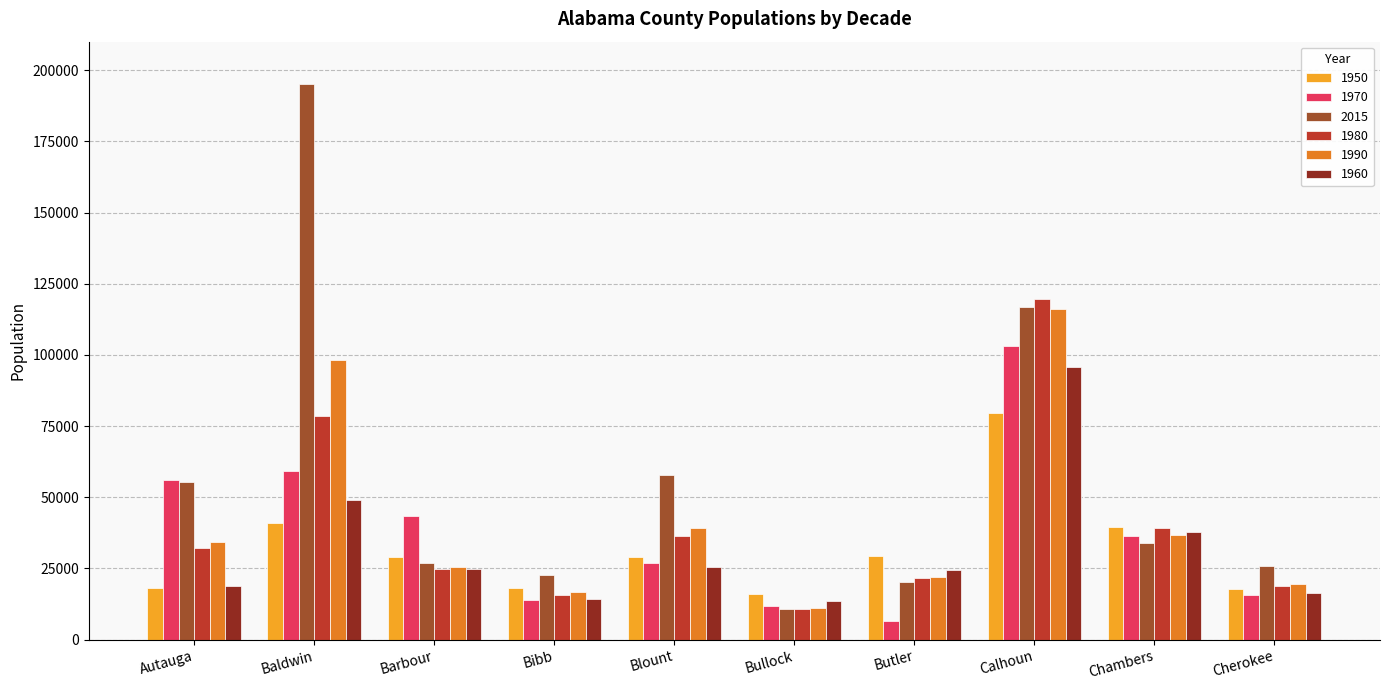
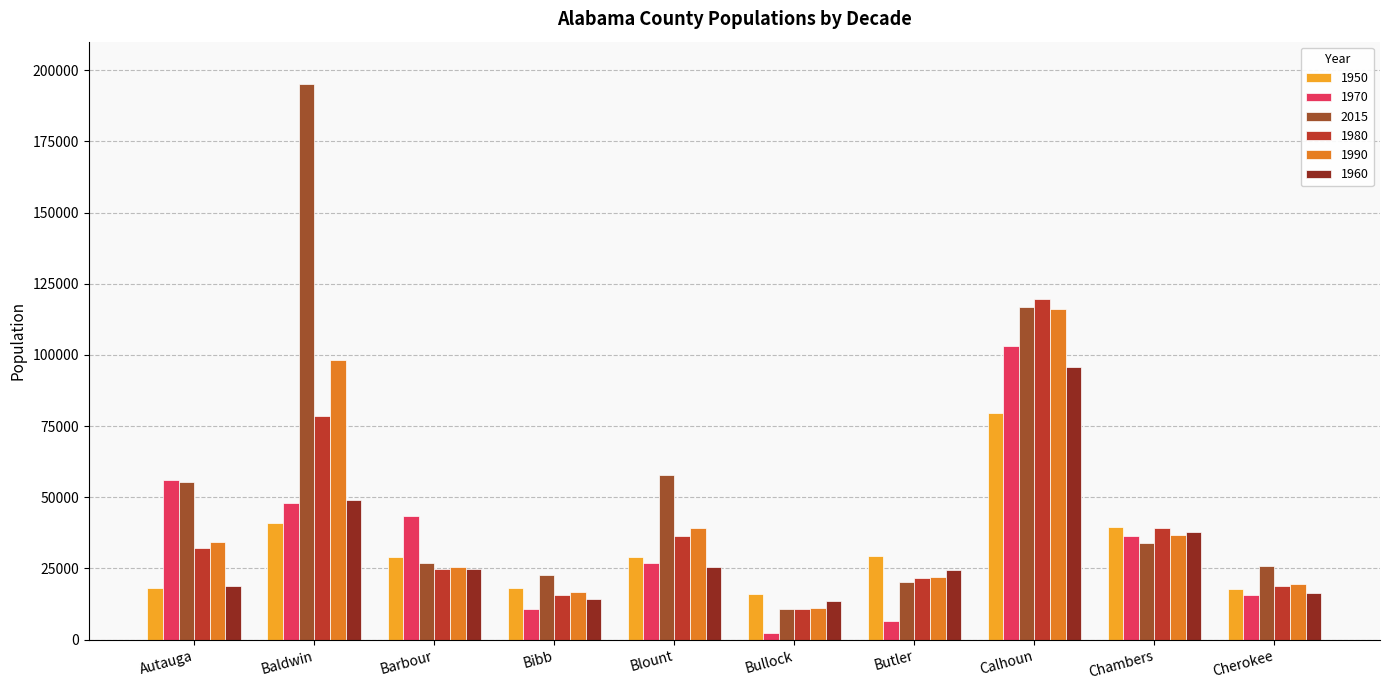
1970, Baldwin: 59000 -> 48000
1970, Bibb: 14000 -> 11000
1970, Bullock: 12000 -> 2000
